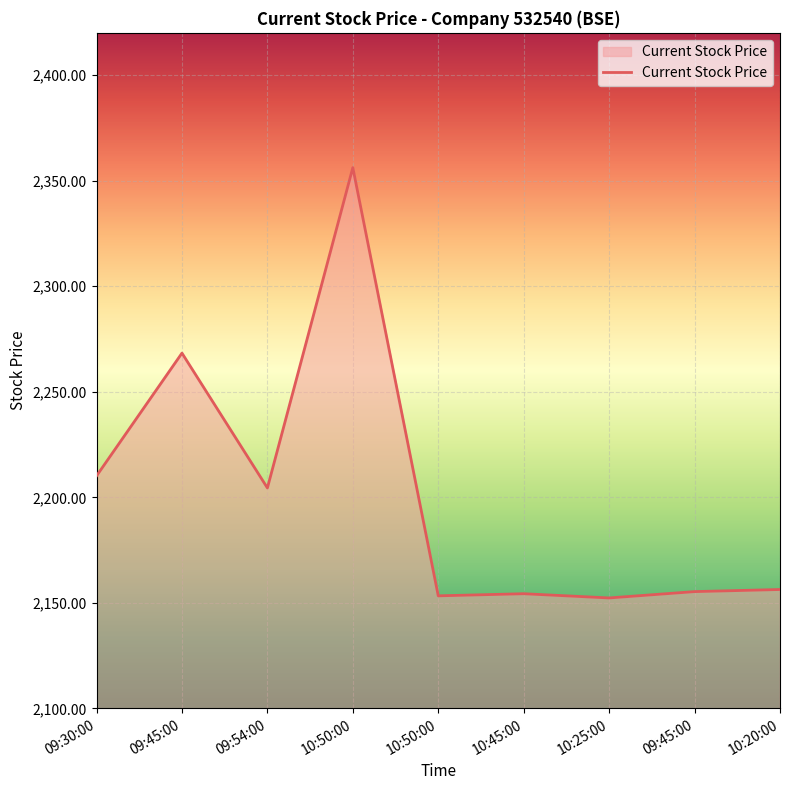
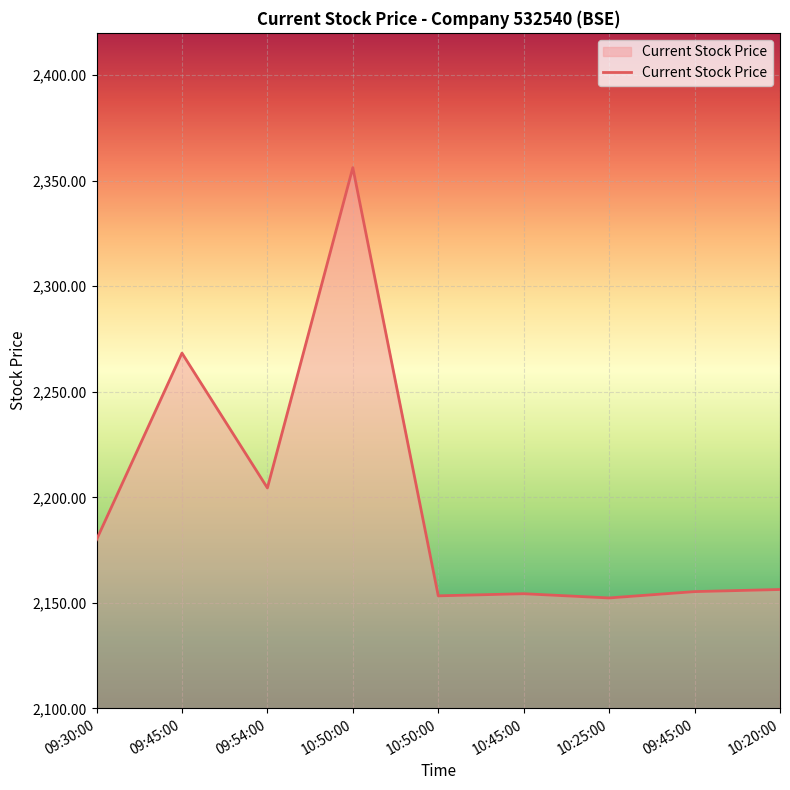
09:30:00: 2,210 -> 2,180
